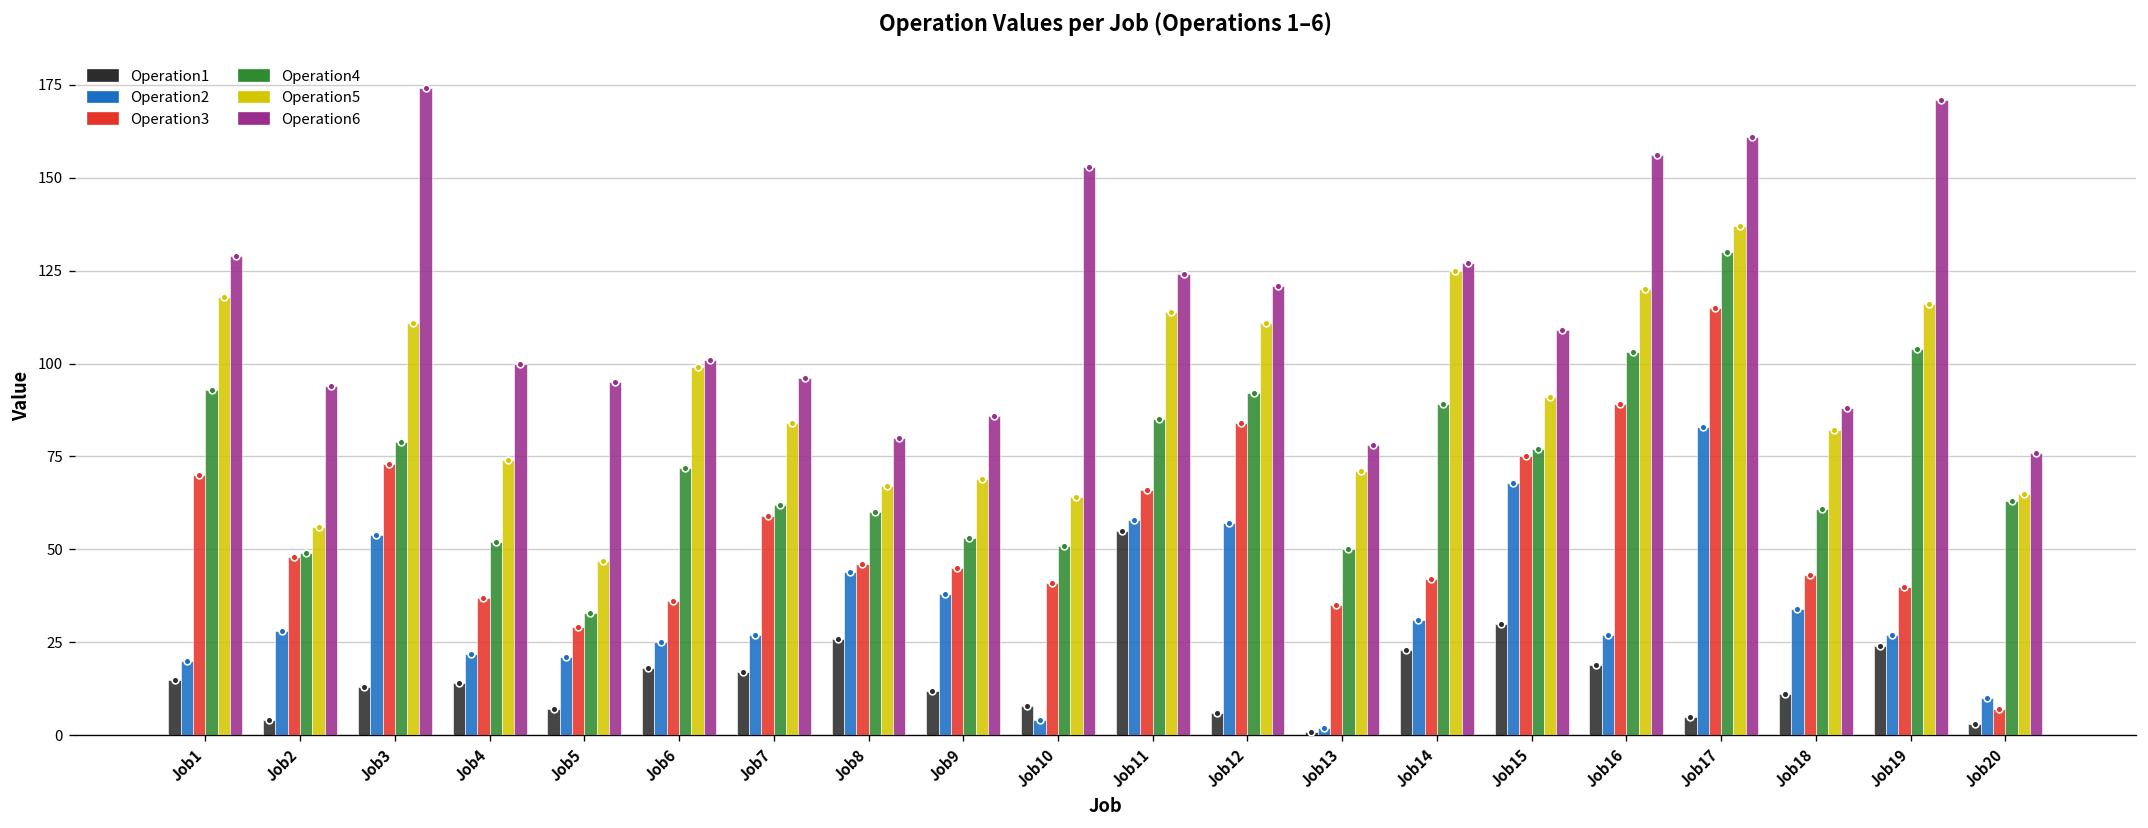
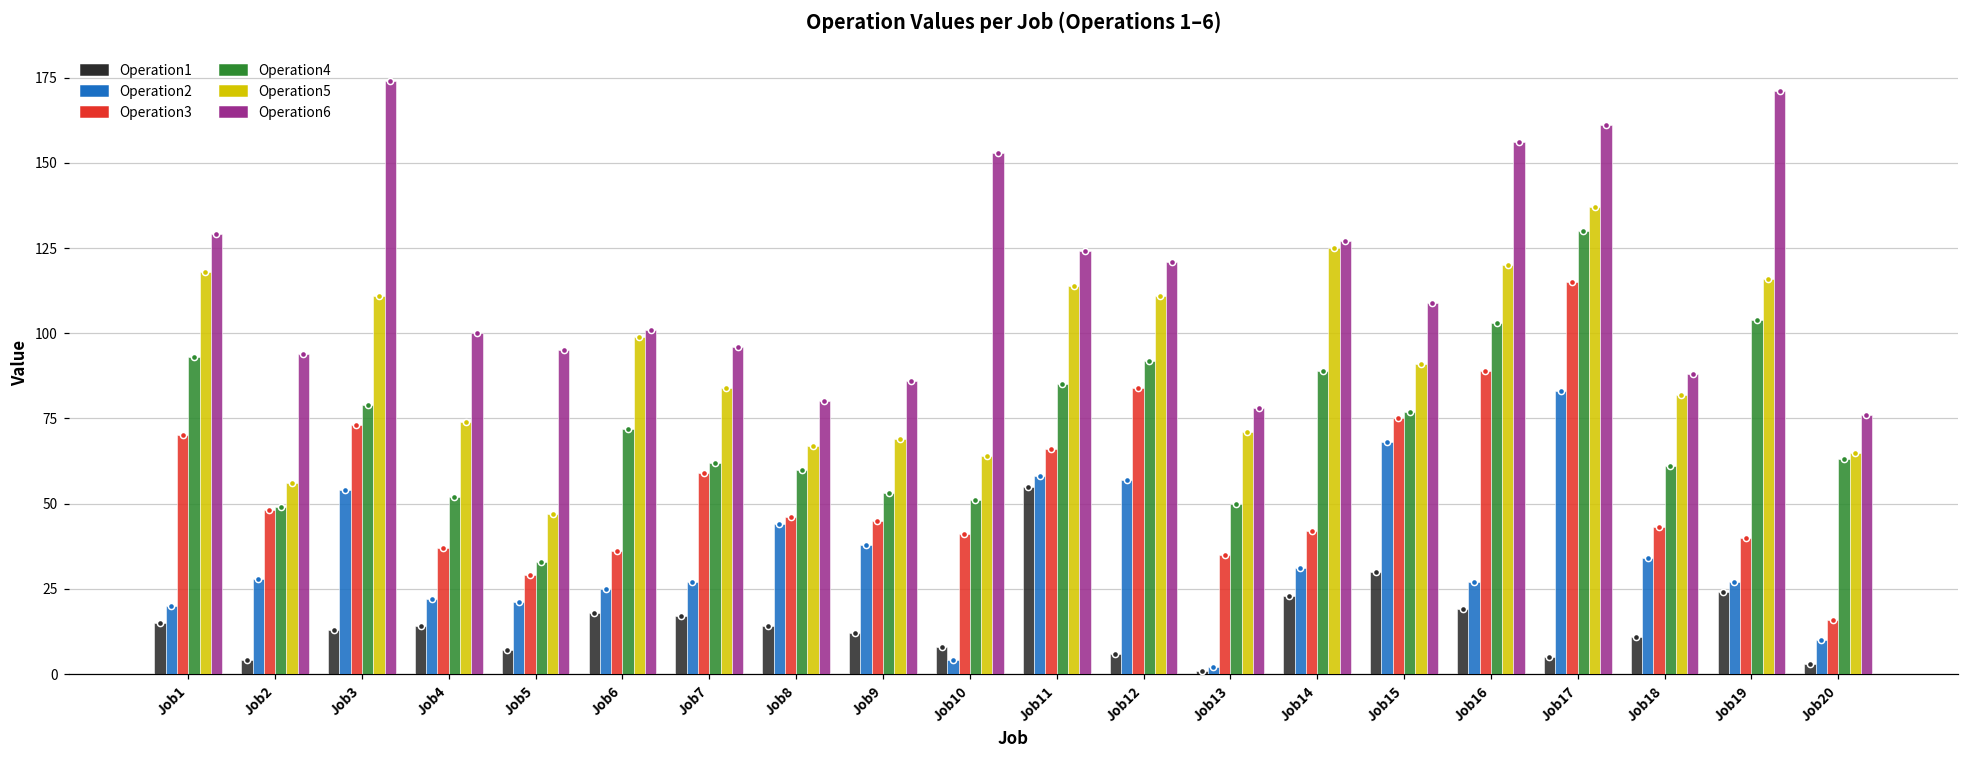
Operation1, Job8: 26 -> 14
Operation3, Job20: 7 -> 16
